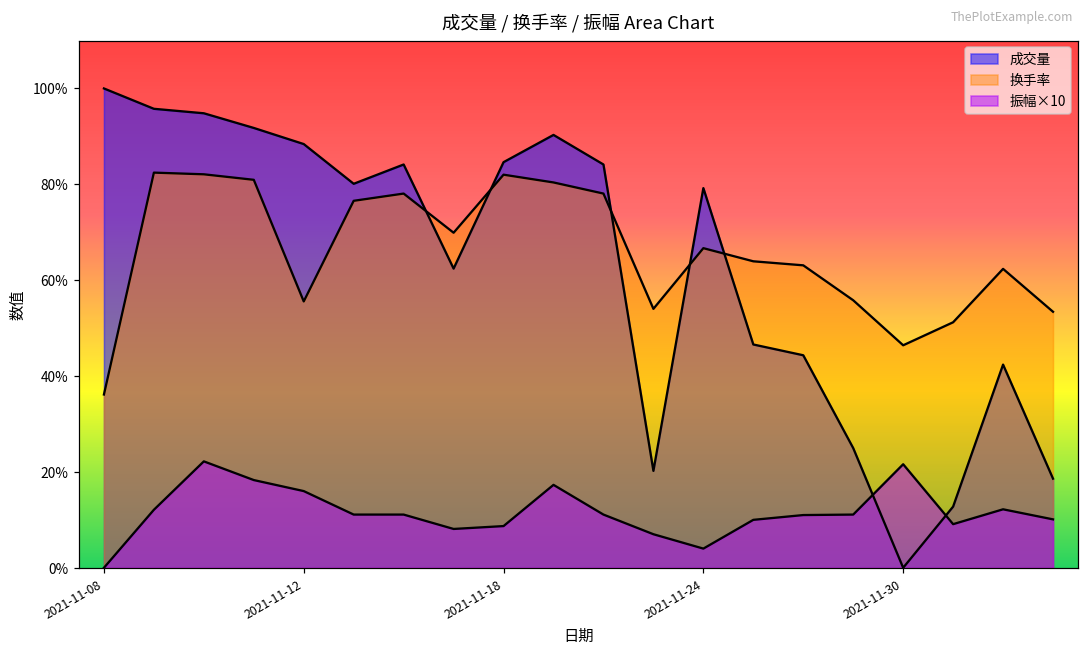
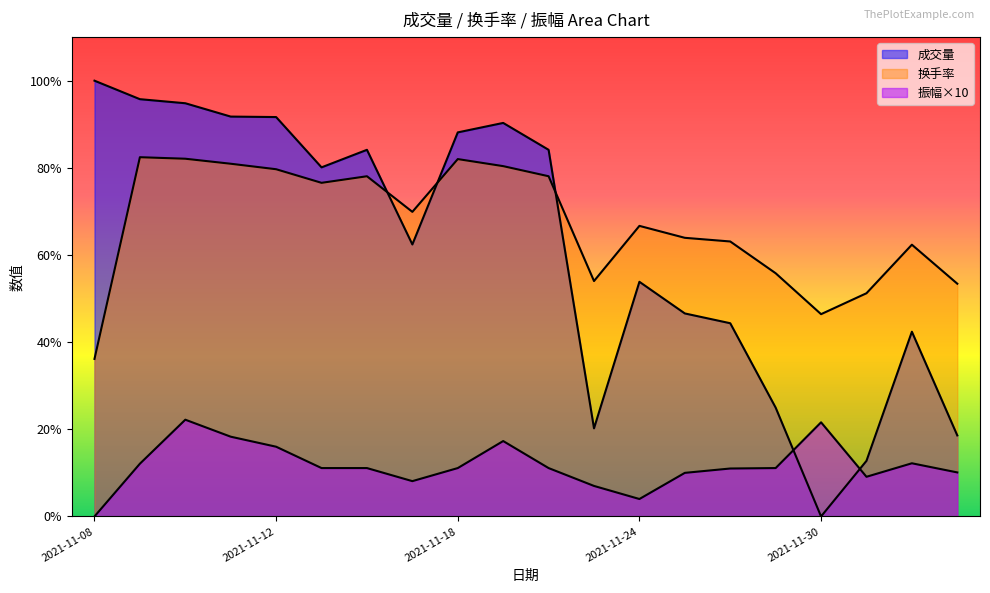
成交量, 2021-11-12: 88% -> 92%
换手率, 2021-11-12: 56% -> 80%
成交量, 2021-11-18: 85% -> 88%
振幅×10, 2021-11-18: 9% -> 11%
成交量, 2021-11-24: 79% -> 54%
